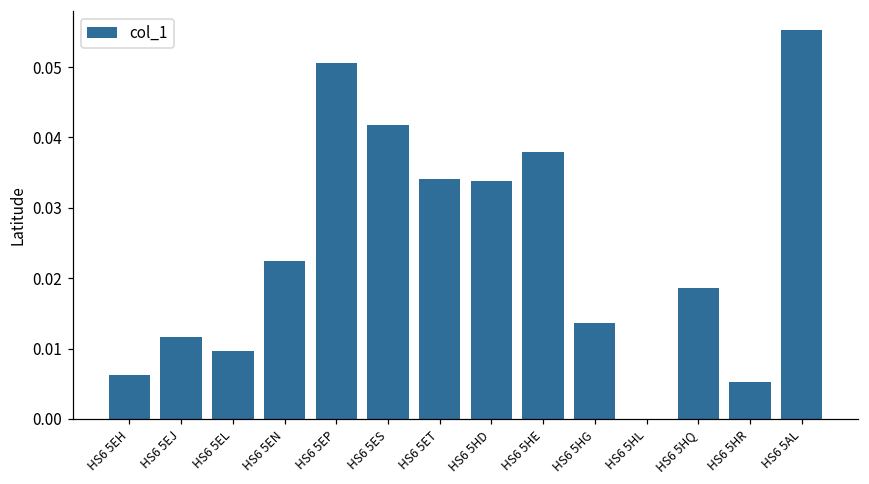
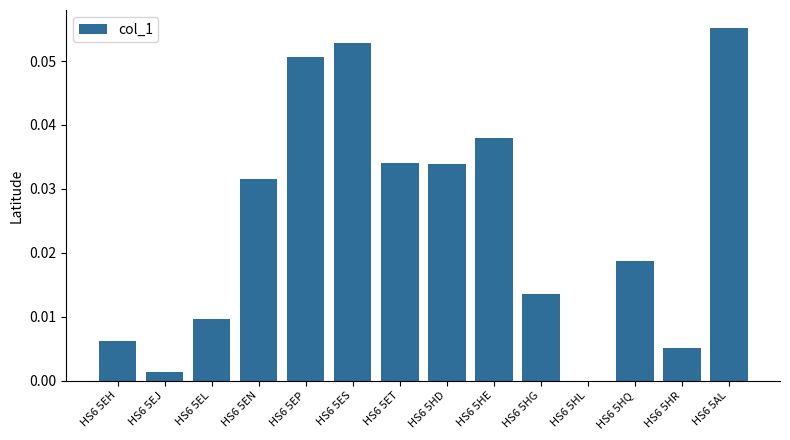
HS6 5EJ: 0.012 -> 0.001
HS6 5EN: 0.022 -> 0.032
HS6 5ES: 0.042 -> 0.053
